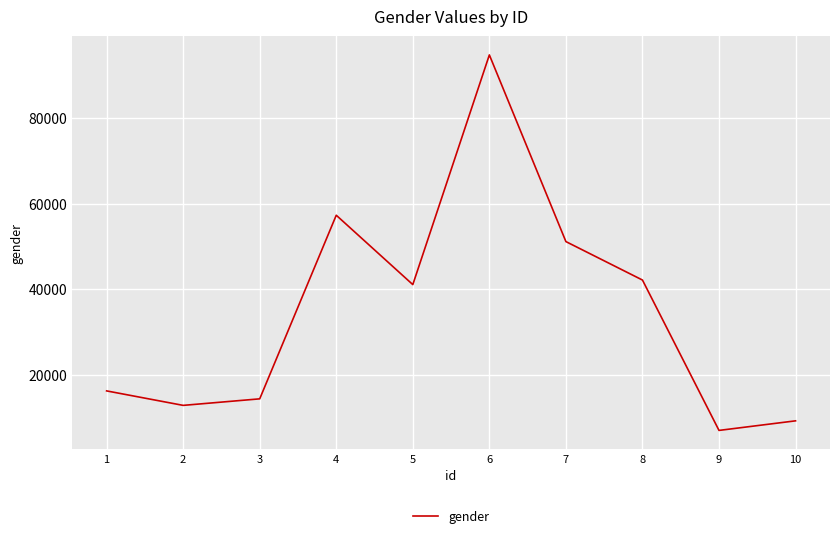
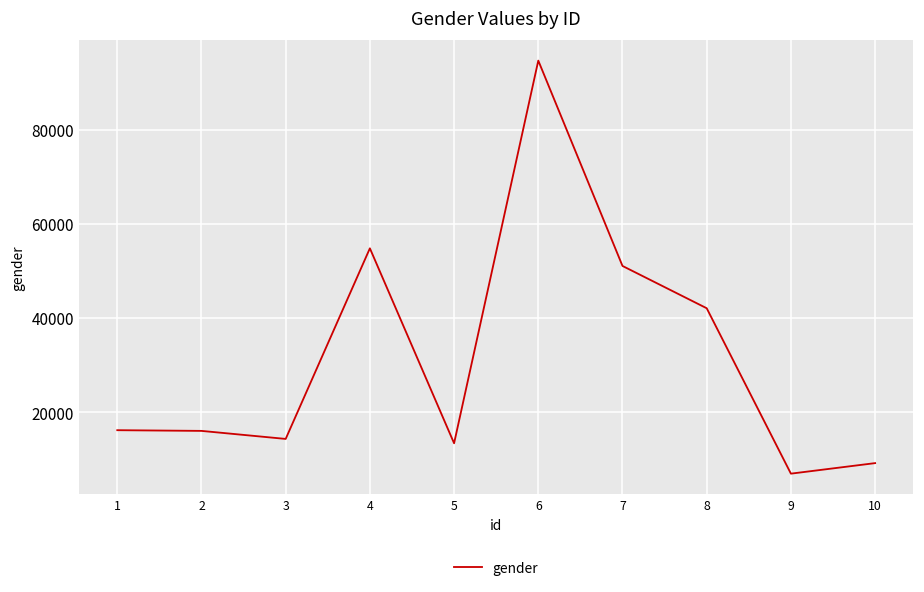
2: 13000 -> 16000
4: 57000 -> 55000
5: 41000 -> 13000
